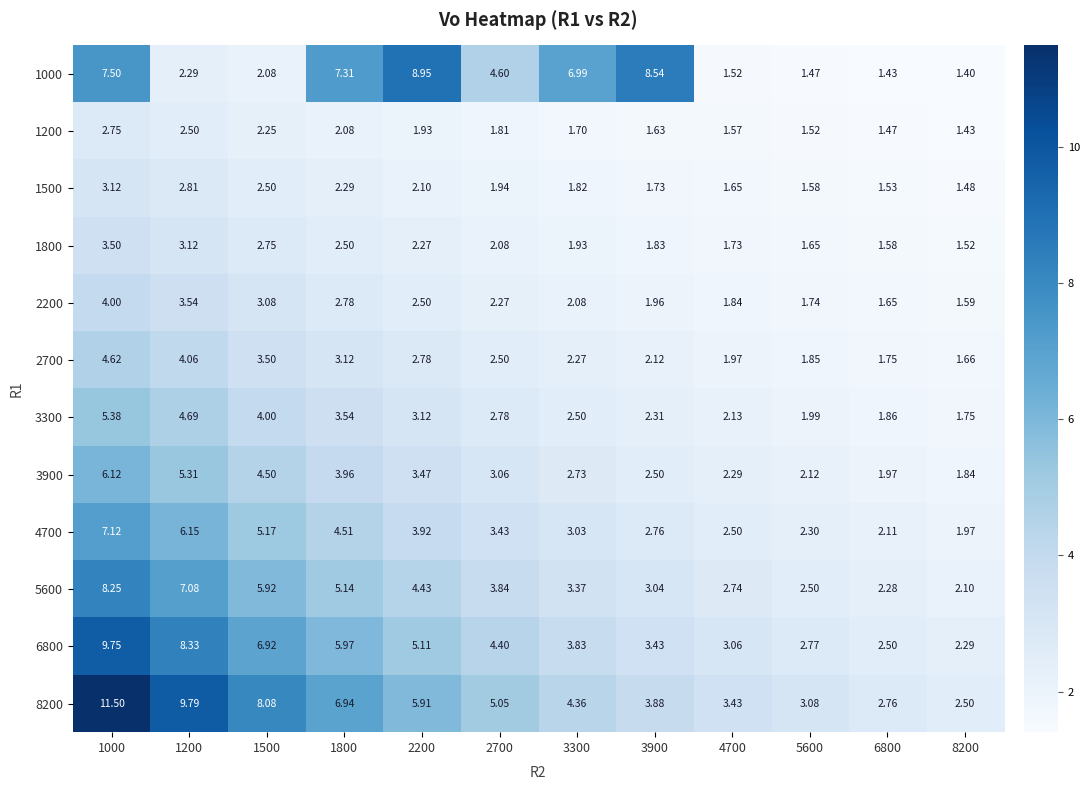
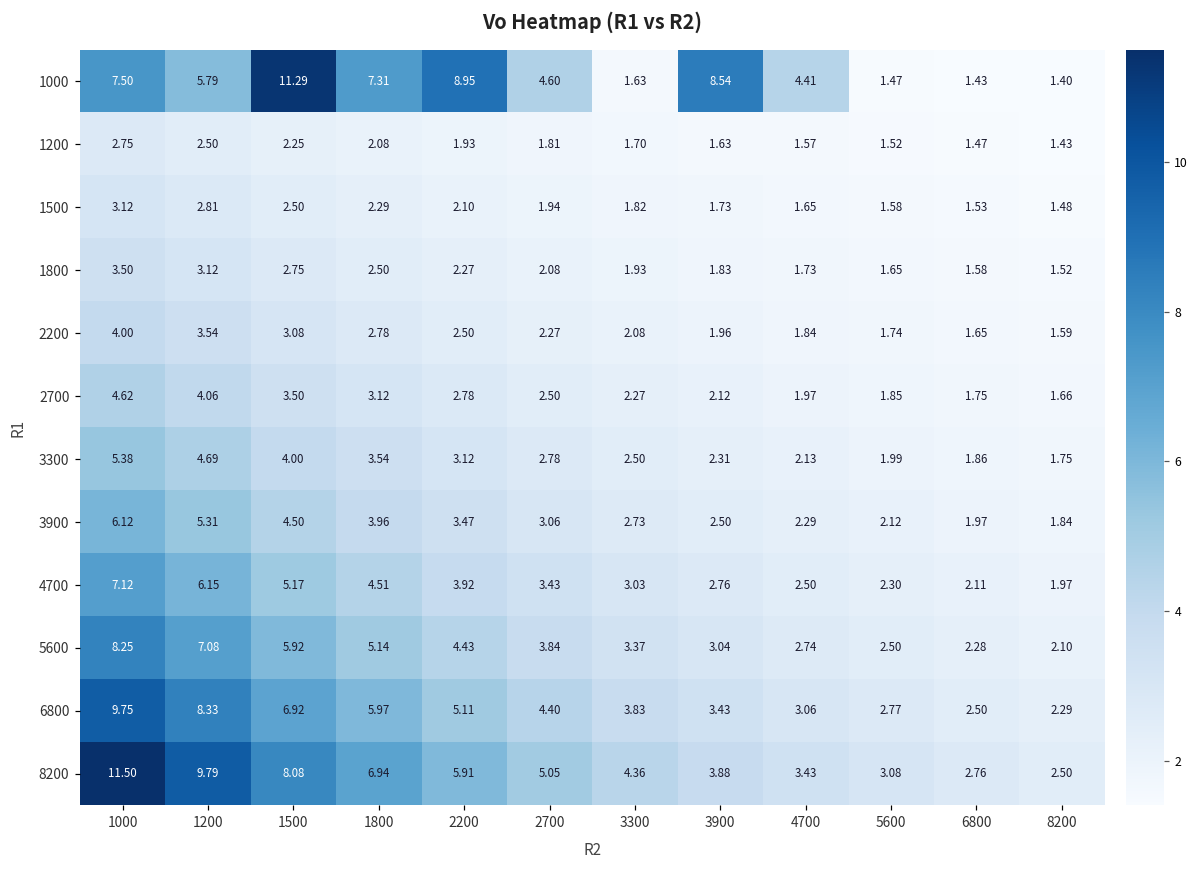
1000, 1200: 2.29 -> 5.79
1000, 1500: 2.08 -> 11.29
1000, 3300: 6.99 -> 1.63
1000, 4700: 1.52 -> 4.41
